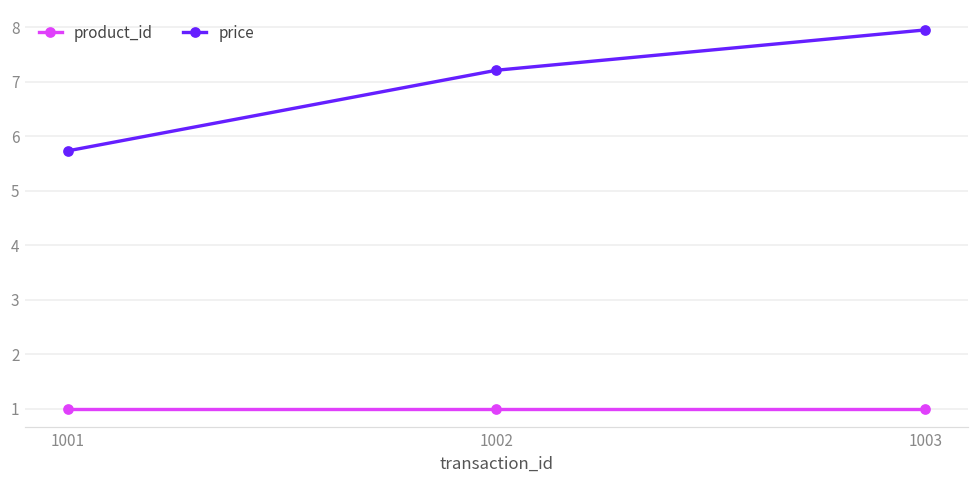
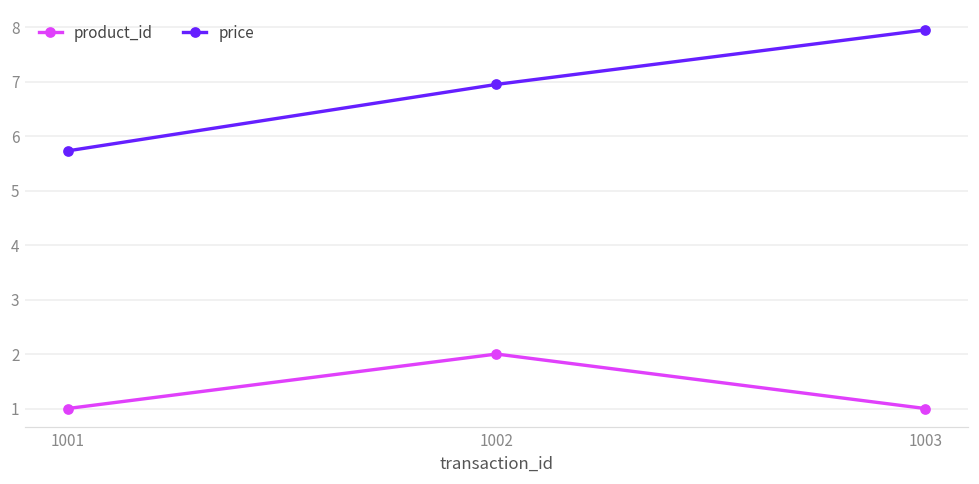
product_id, 1002: 1 -> 2
price, 1002: 7.2 -> 7.0
